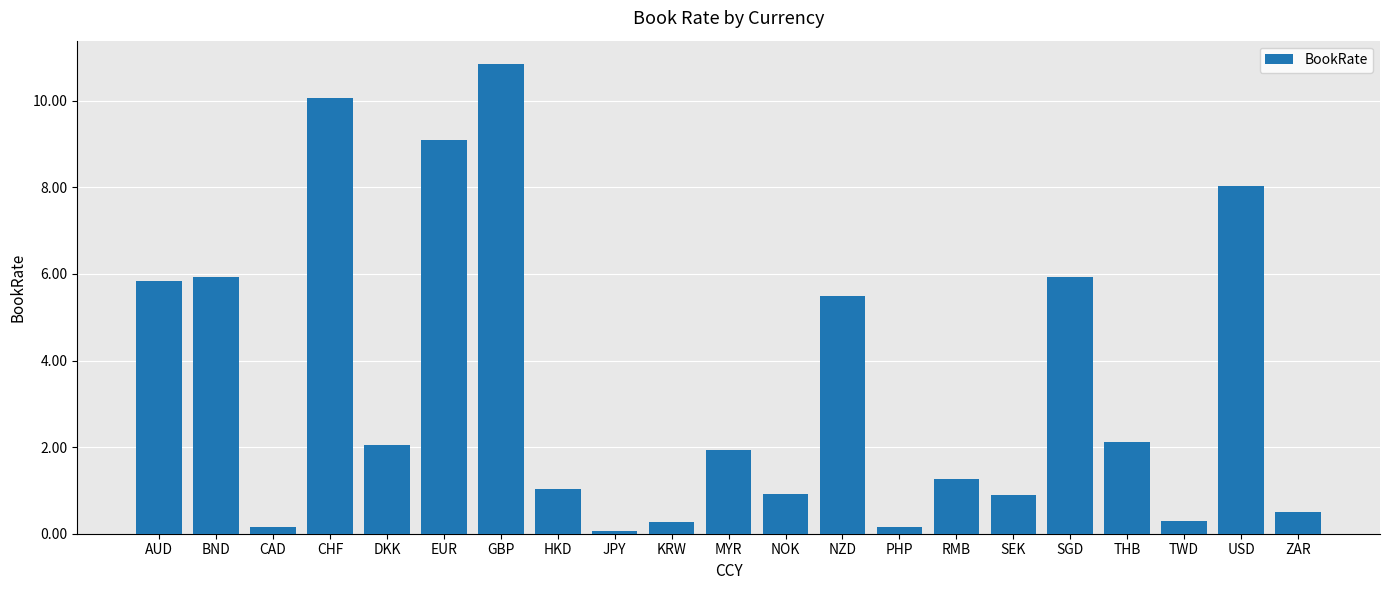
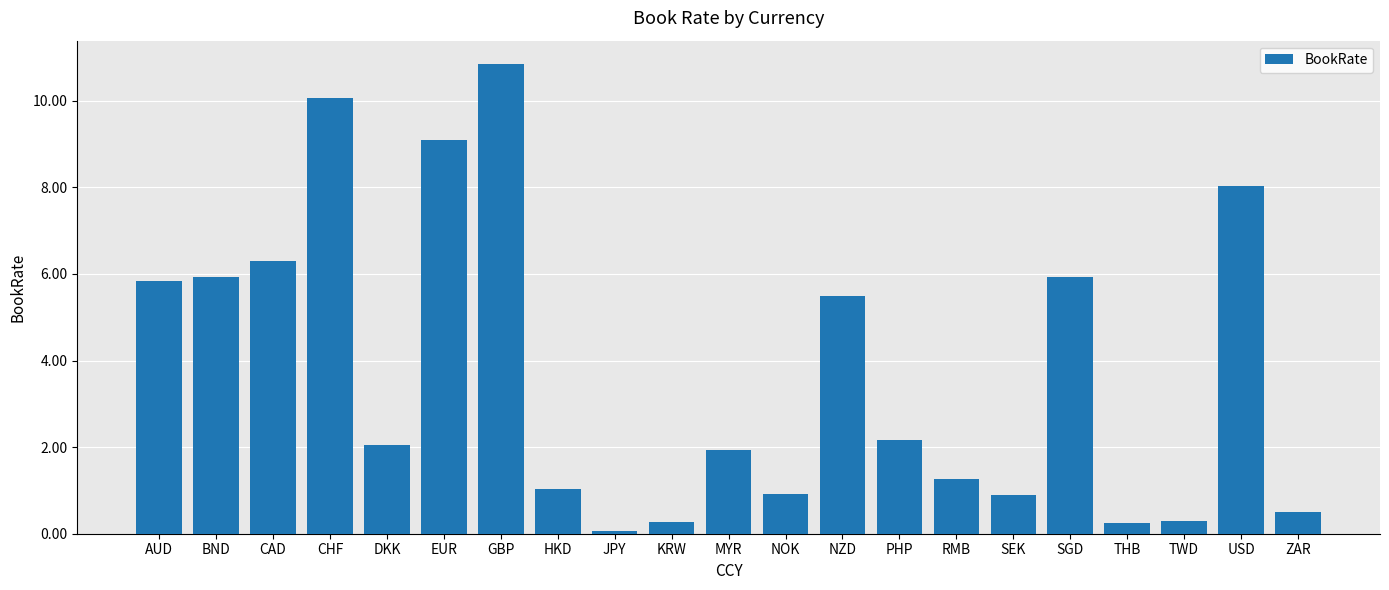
CAD: 0.2 -> 6.3
PHP: 0.2 -> 2.2
THB: 2.1 -> 0.2
